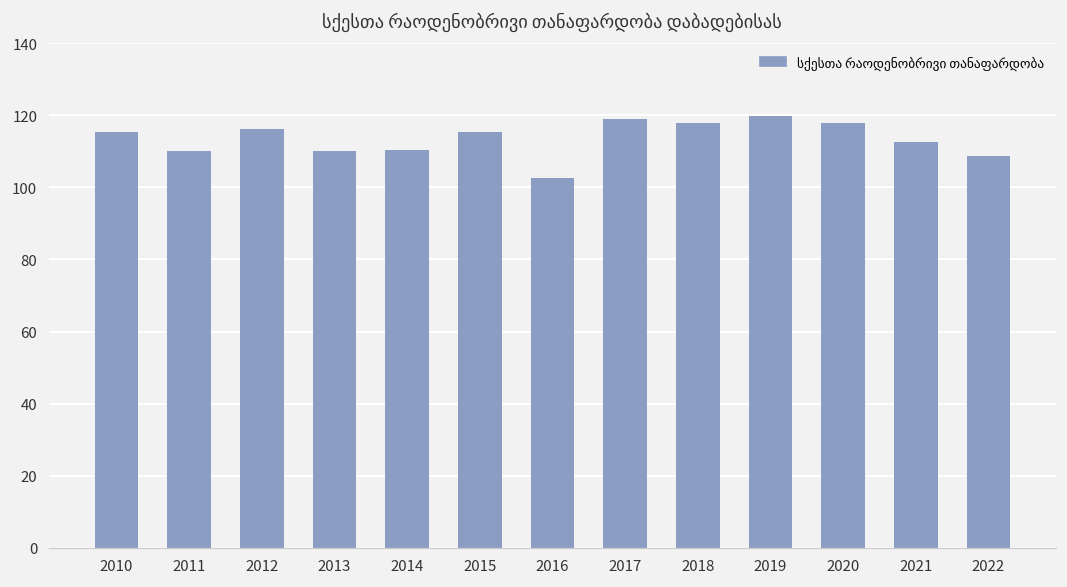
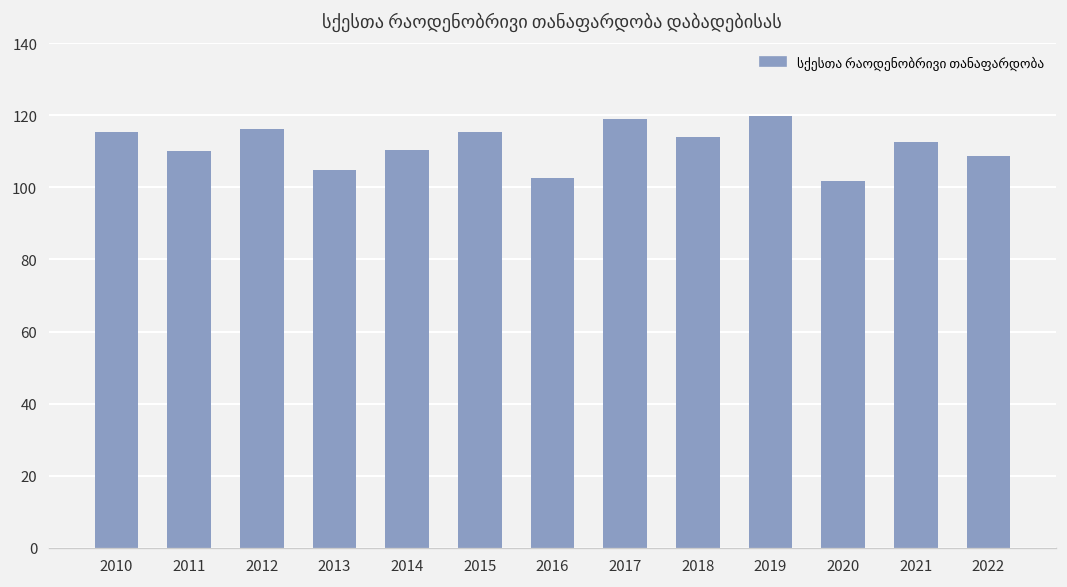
2013: 110 -> 105
2018: 118 -> 114
2020: 118 -> 102
